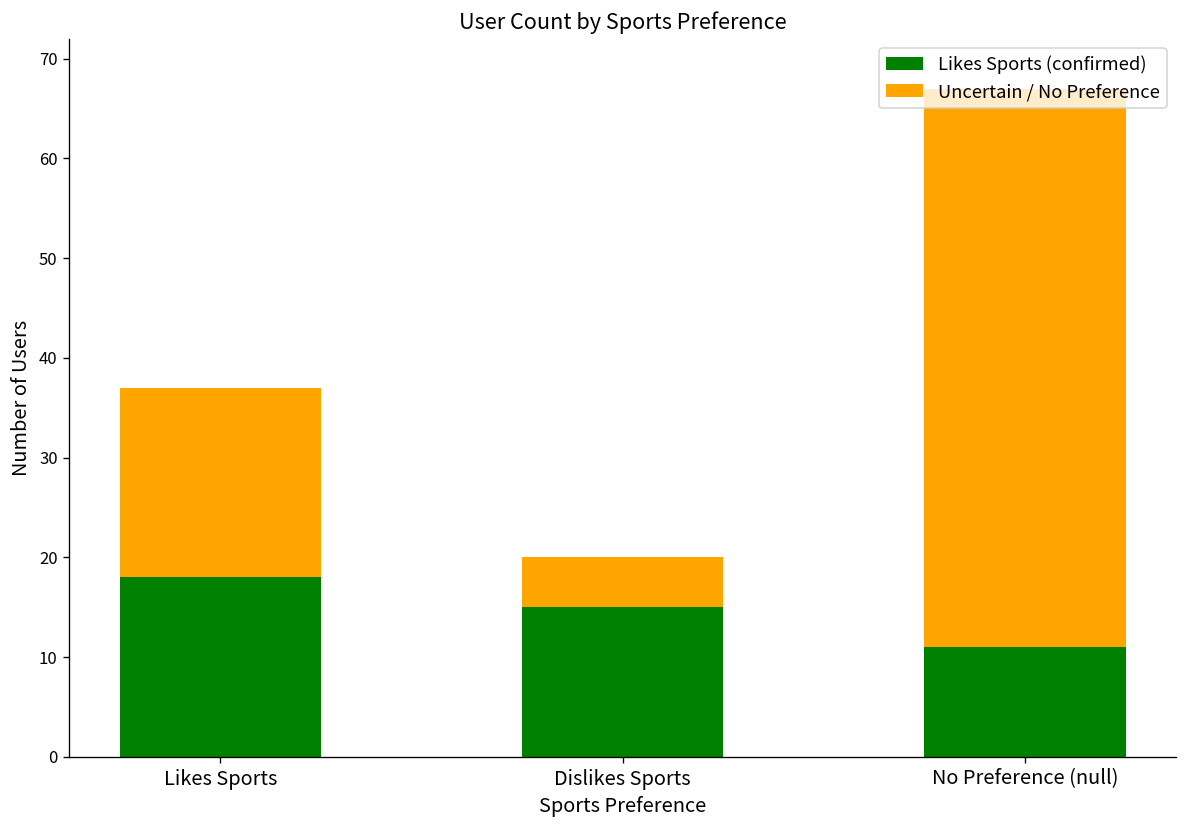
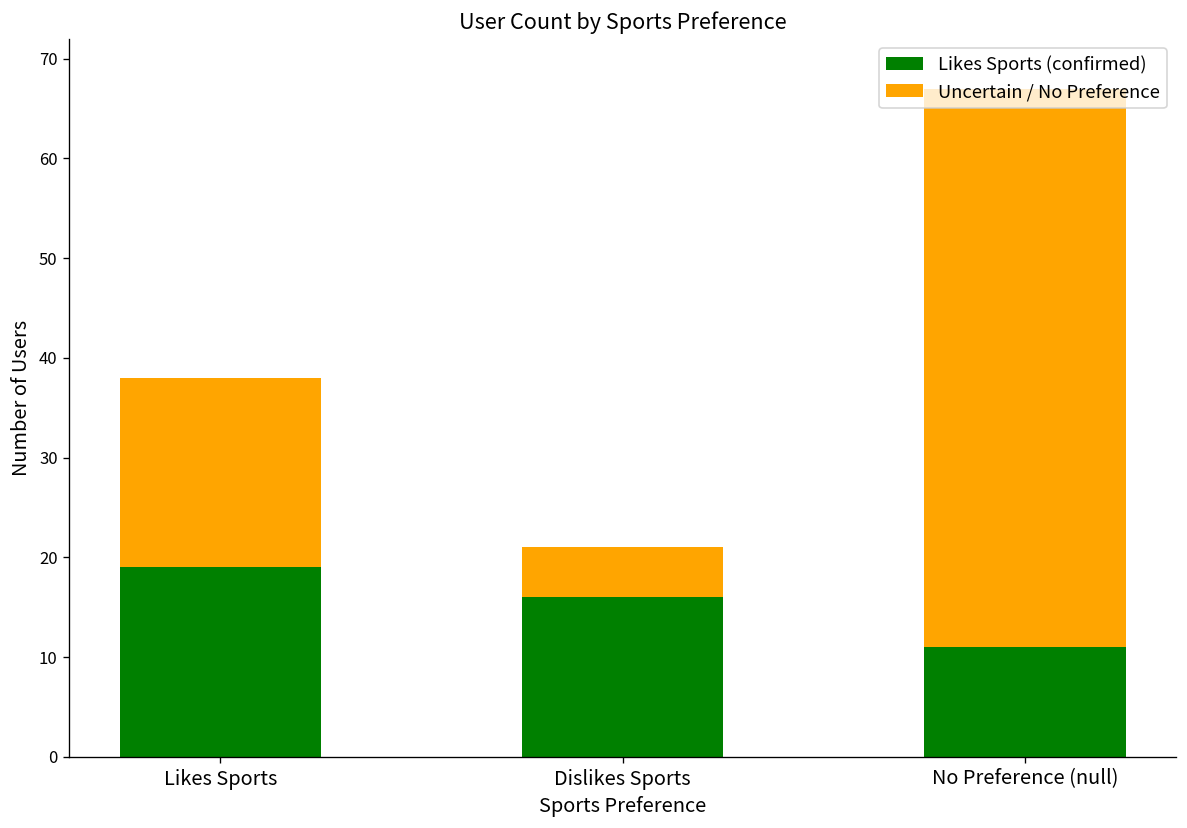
Likes Sports (confirmed), Likes Sports: 18 -> 19
Likes Sports (confirmed), Dislikes Sports: 15 -> 16
